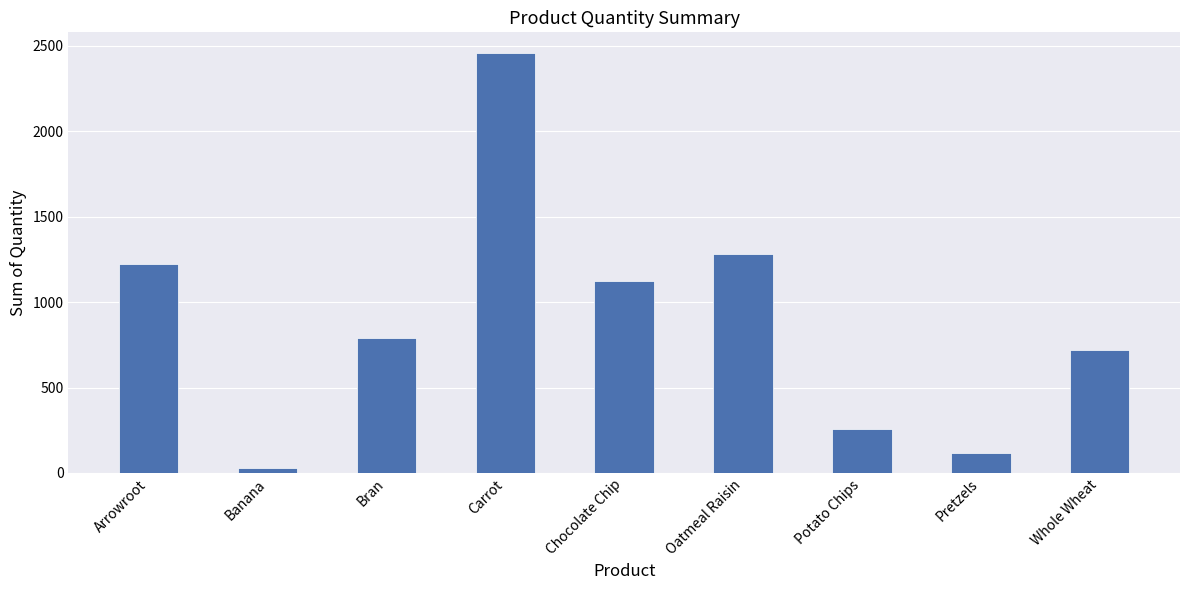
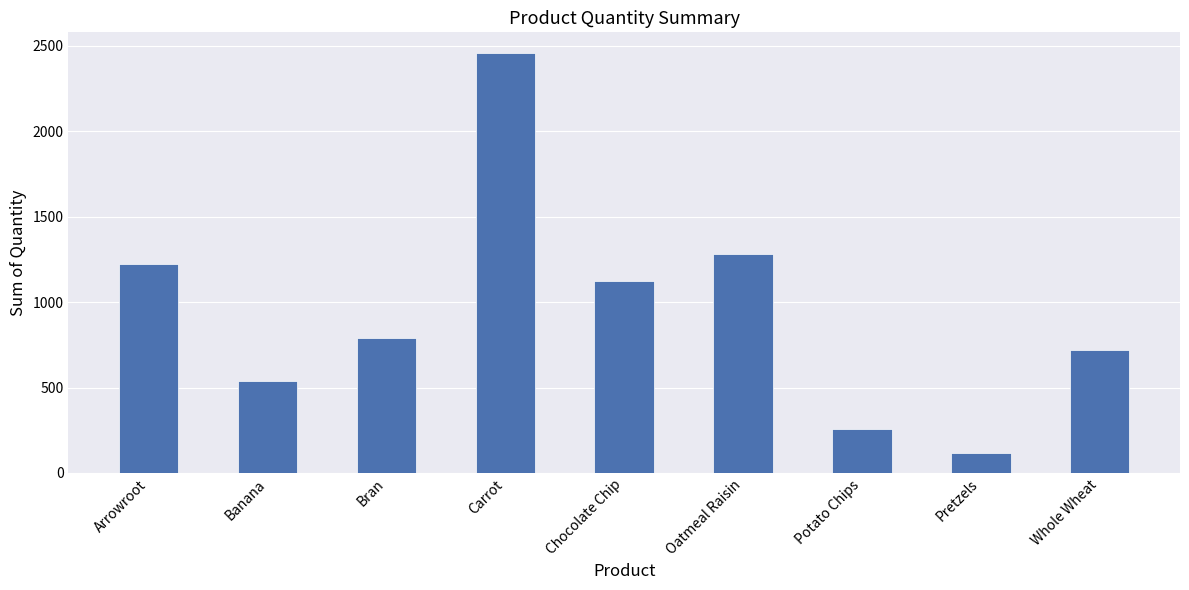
Banana: 30 -> 540
